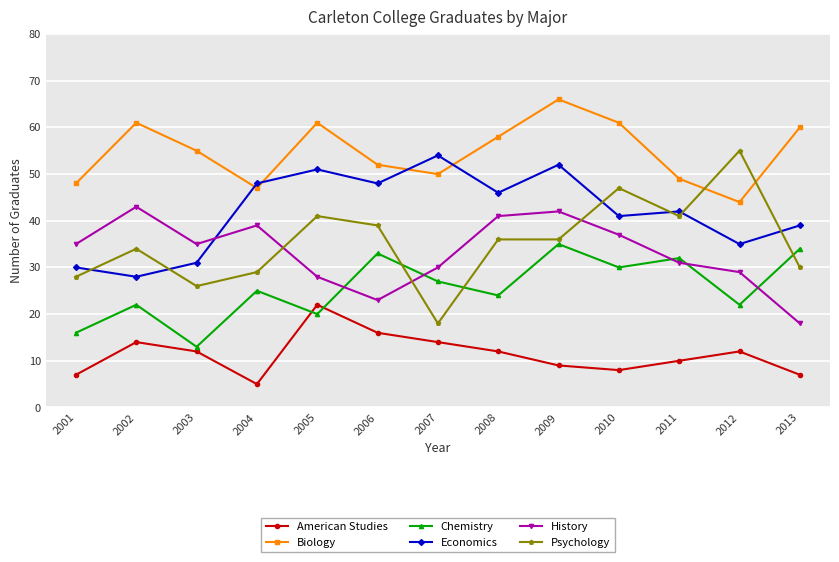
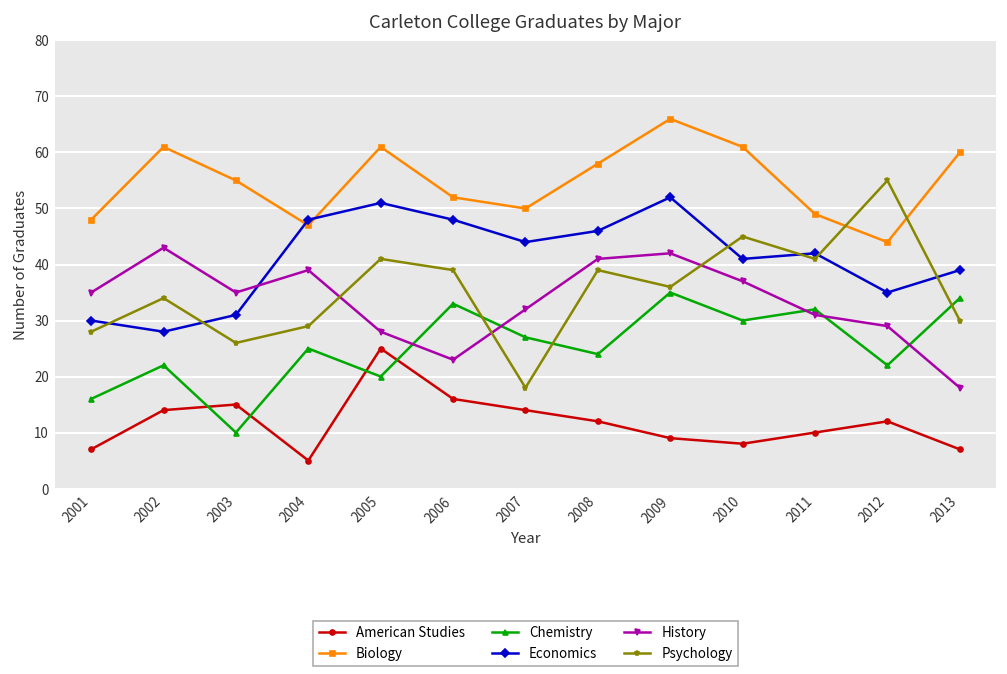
American Studies, 2003: 12 -> 15
Chemistry, 2003: 13 -> 10
American Studies, 2005: 22 -> 25
Economics, 2007: 54 -> 44
History, 2007: 30 -> 32
Psychology, 2008: 36 -> 39
Psychology, 2010: 47 -> 45
